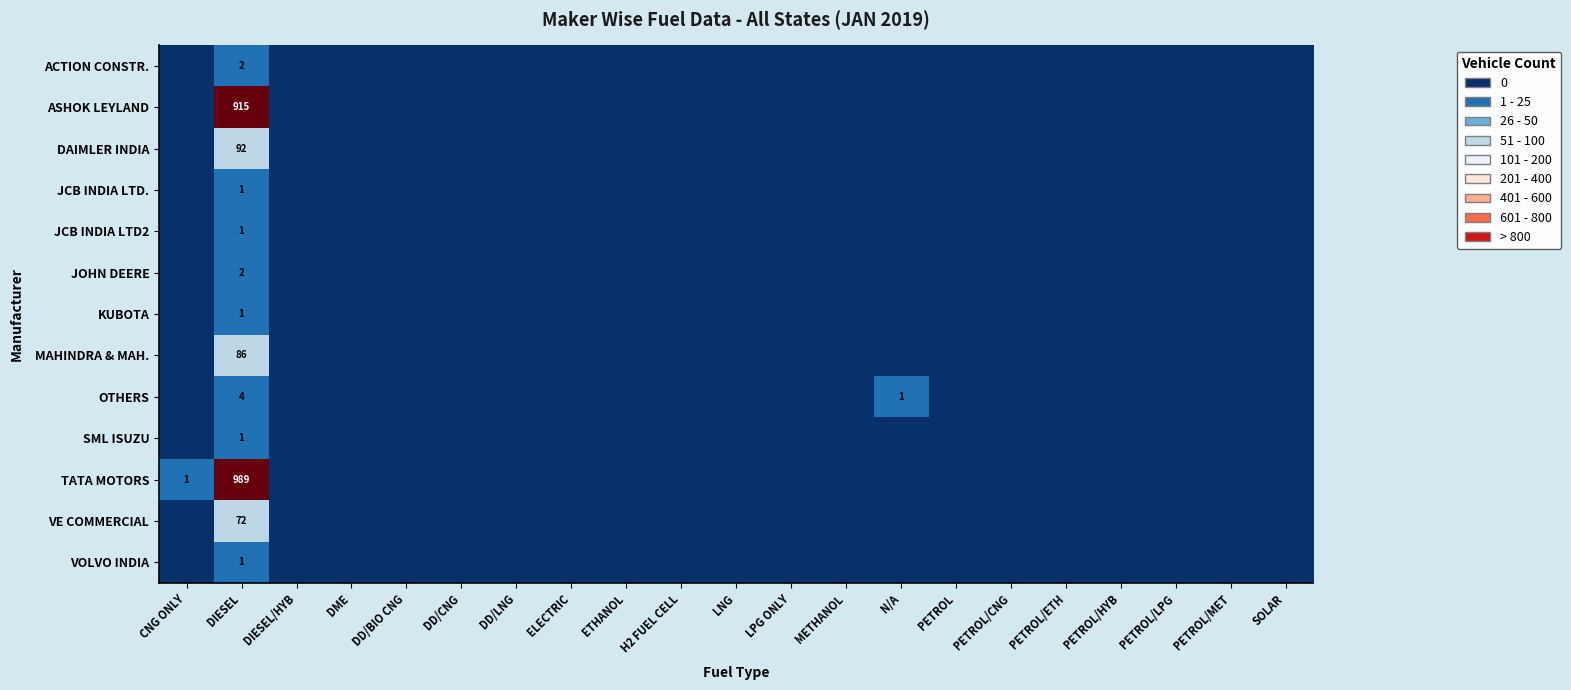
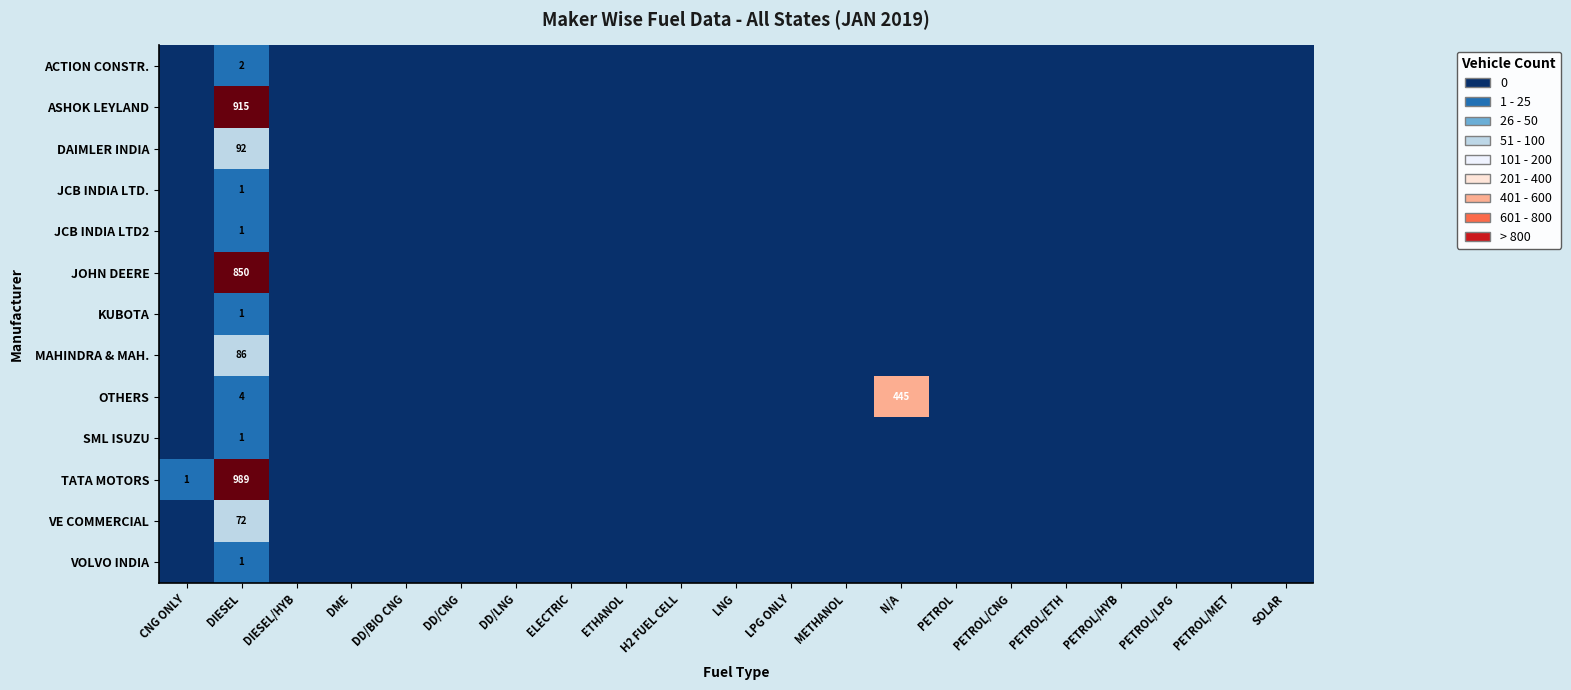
JOHN DEERE, DIESEL: 2 -> 850
OTHERS, N/A: 1 -> 445
